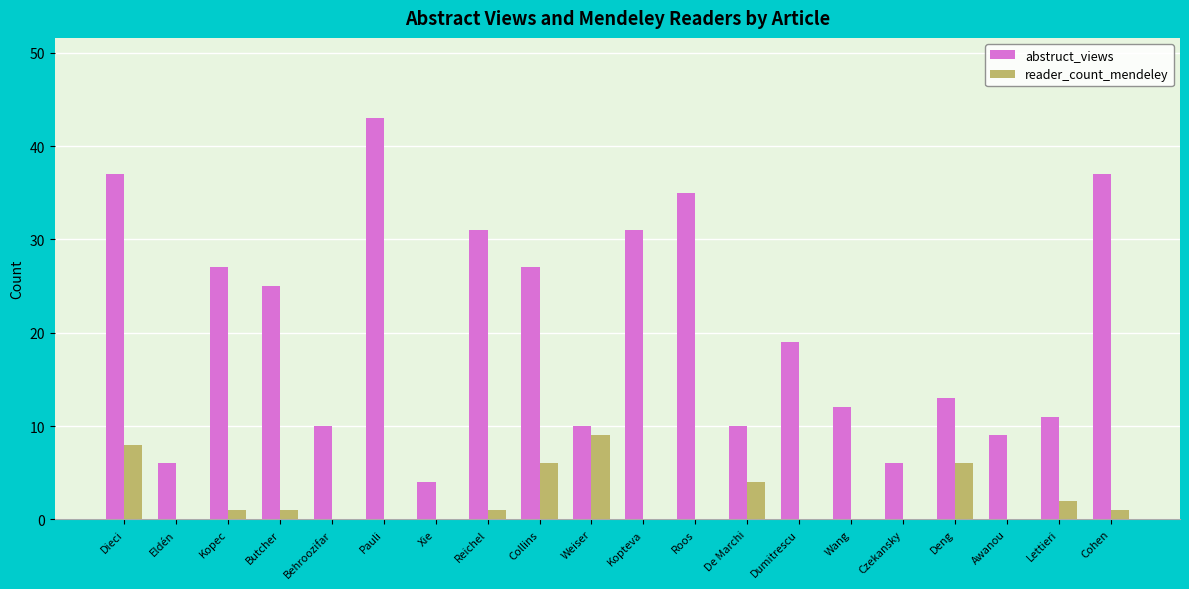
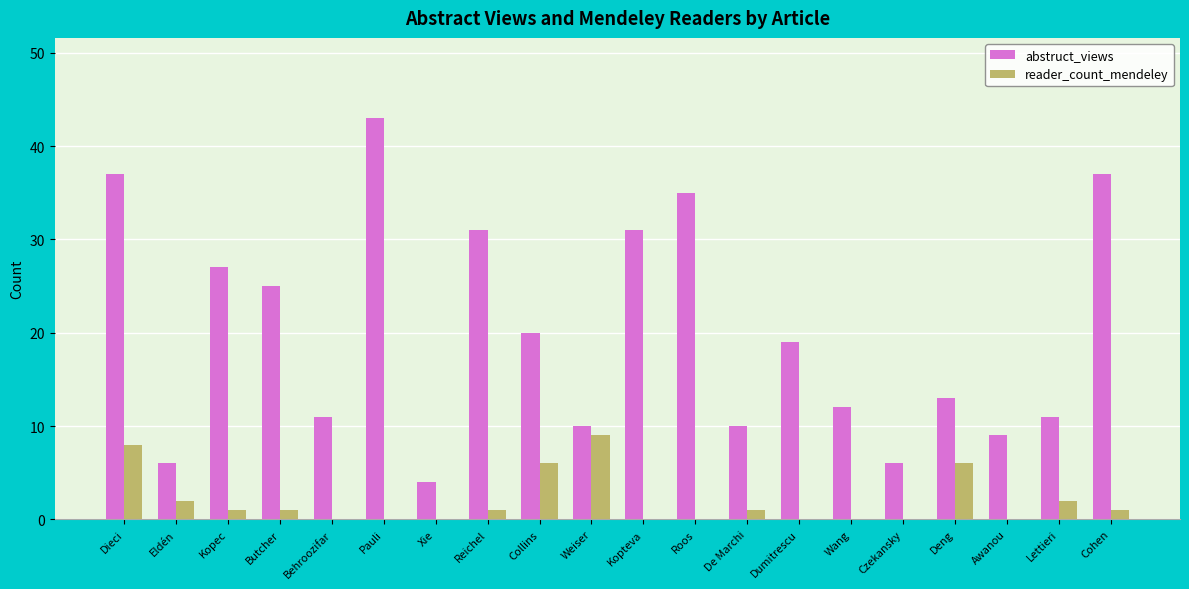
reader_count_mendeley, Eldén: 0 -> 2
abstruct_views, Behroozifar: 10 -> 11
abstruct_views, Collins: 27 -> 20
reader_count_mendeley, De Marchi: 4 -> 1
